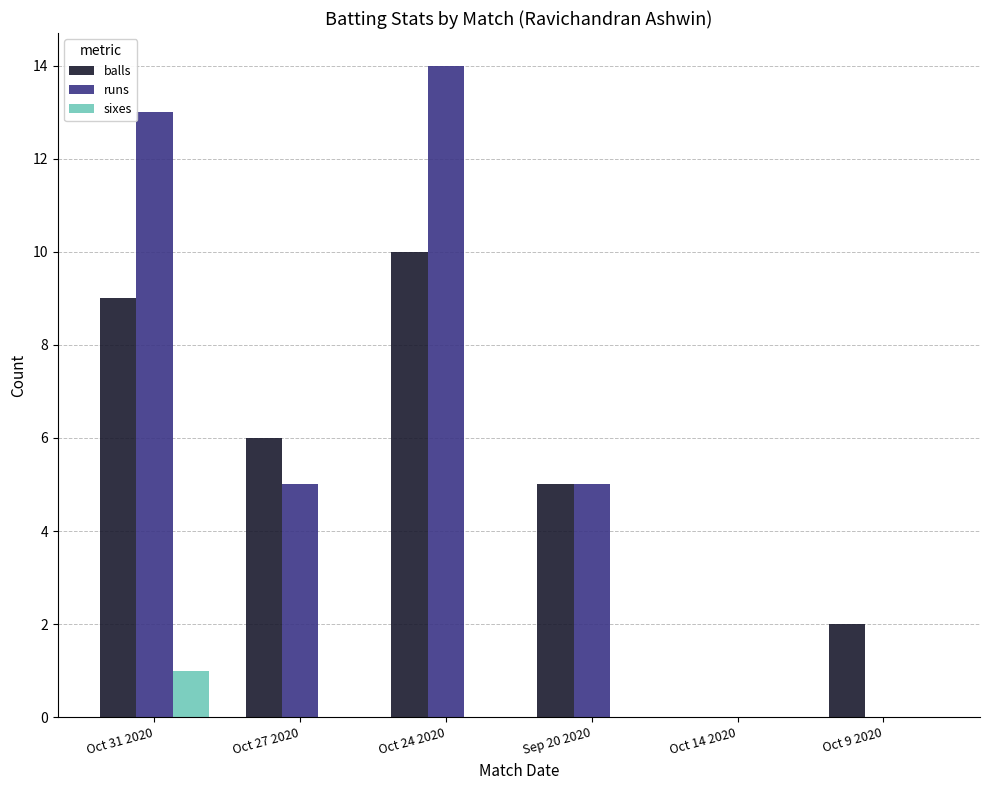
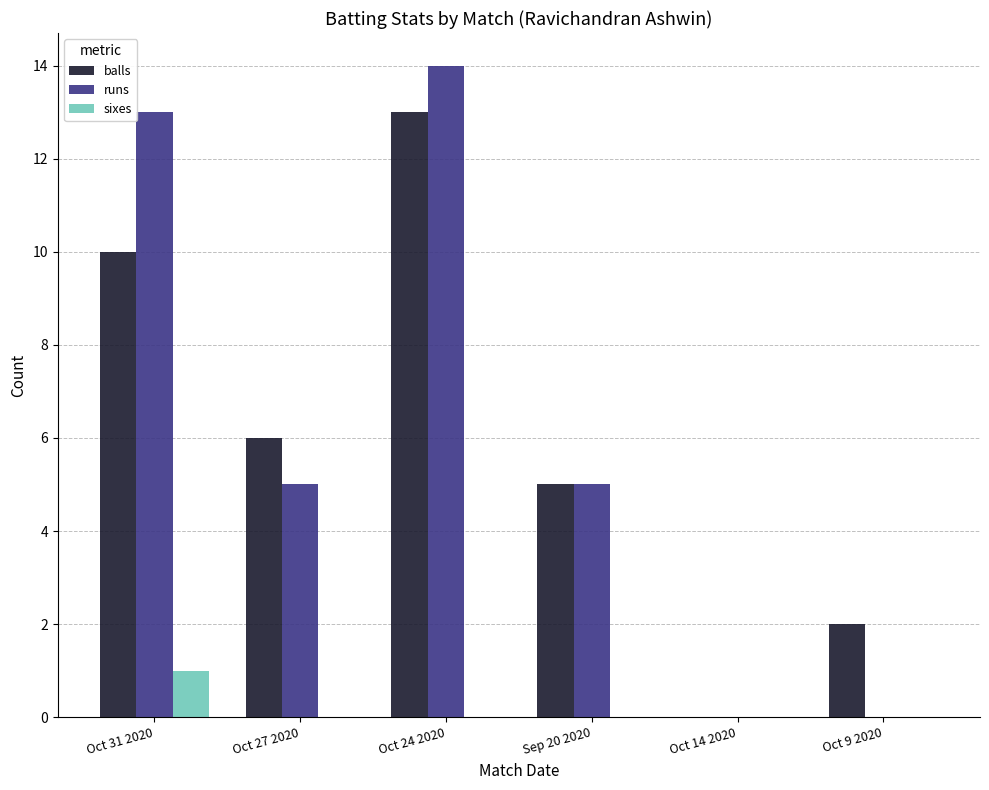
balls, Oct 31 2020: 9 -> 10
balls, Oct 24 2020: 10 -> 13
